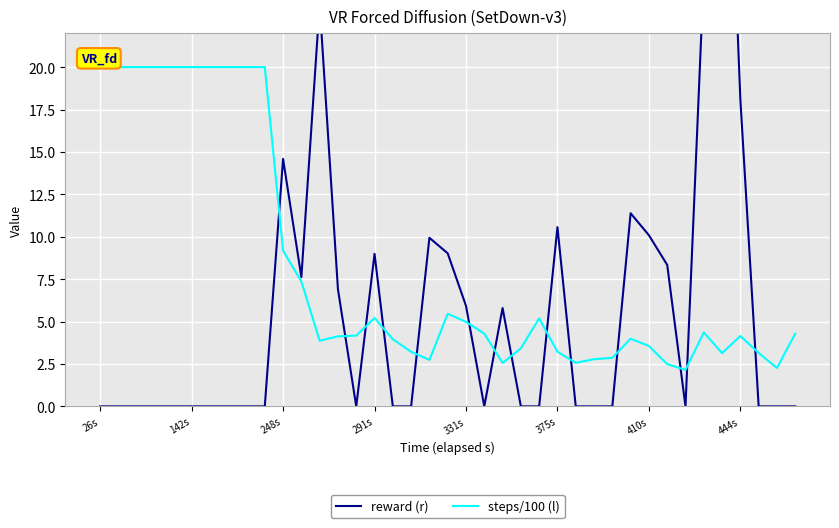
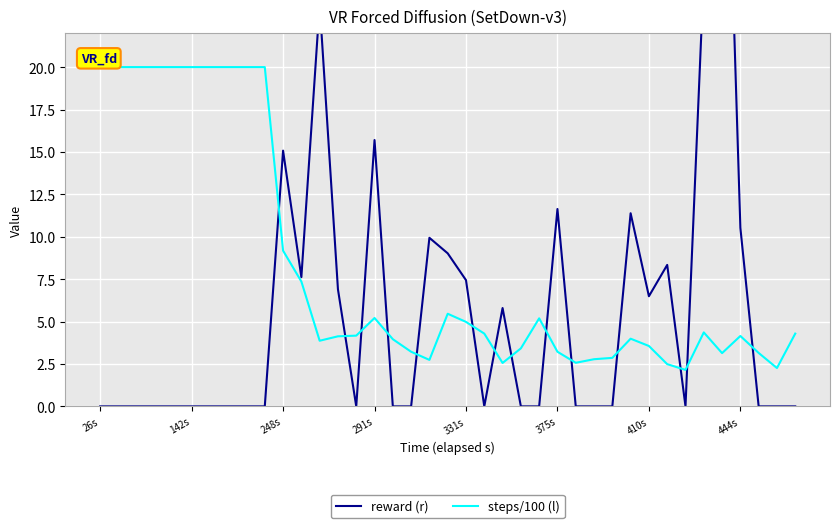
reward (r), 248s: 14.6 -> 15.1
reward (r), 291s: 9.0 -> 15.7
reward (r), 331s: 5.9 -> 7.4
reward (r), 375s: 10.6 -> 11.6
reward (r), 410s: 10.1 -> 6.5
reward (r), 444s: 18.1 -> 10.5
